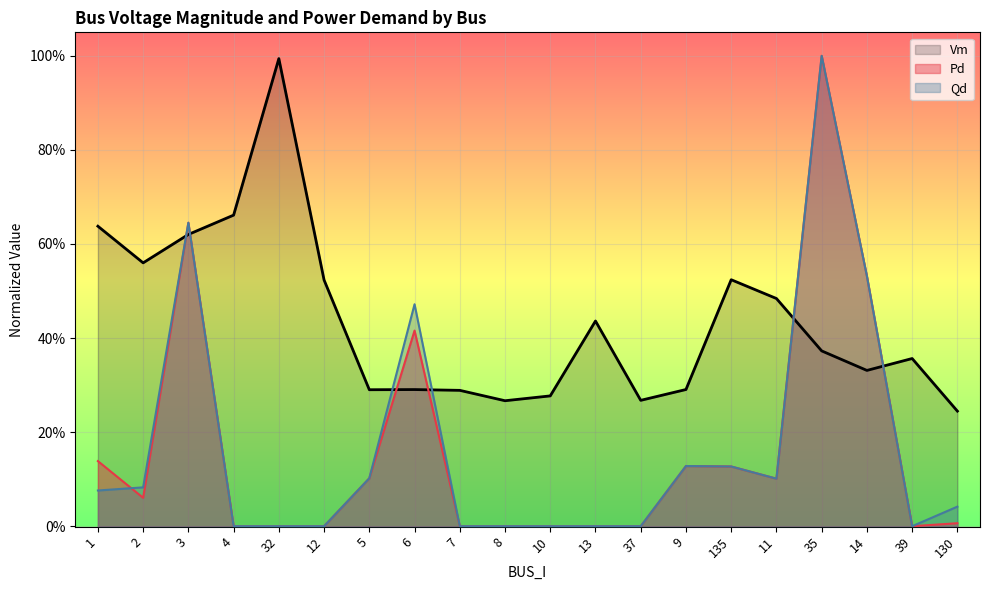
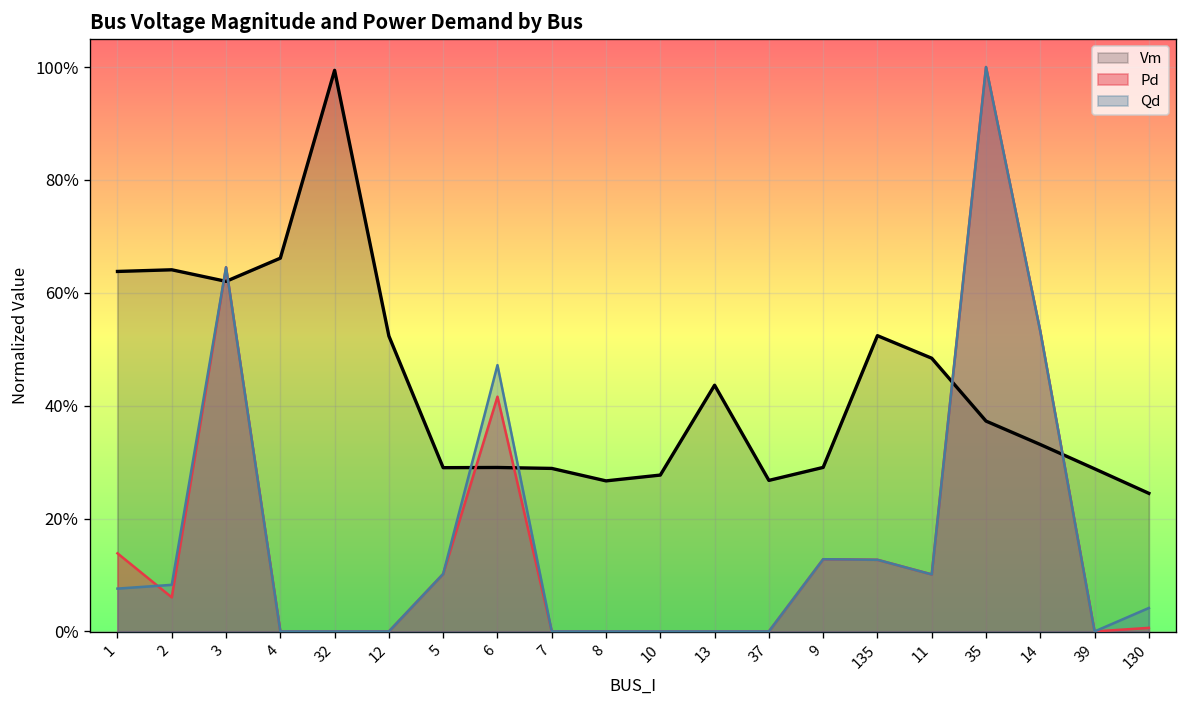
Vm, 2: 56% -> 64%
Vm, 39: 36% -> 29%
